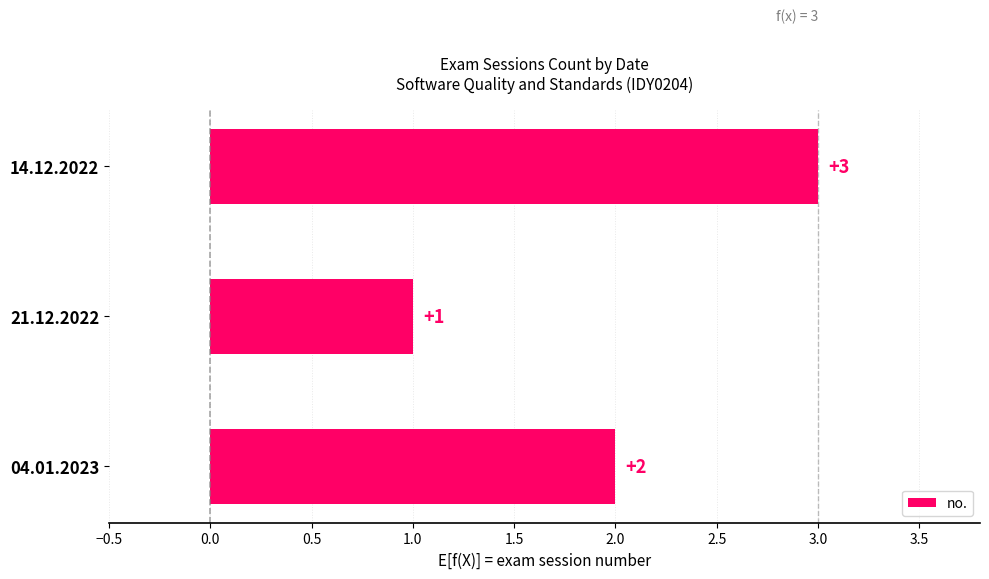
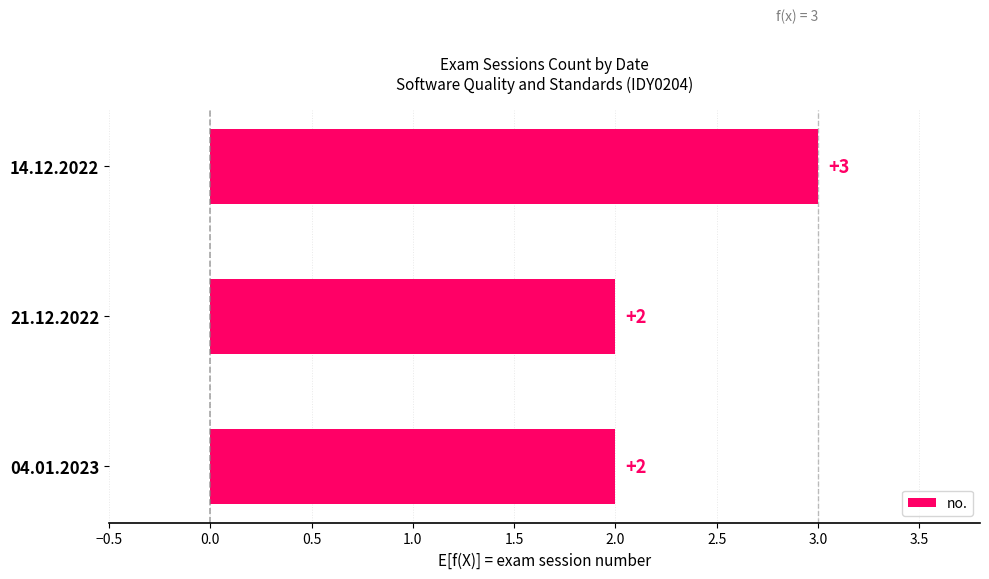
21.12.2022: +1 -> +2
